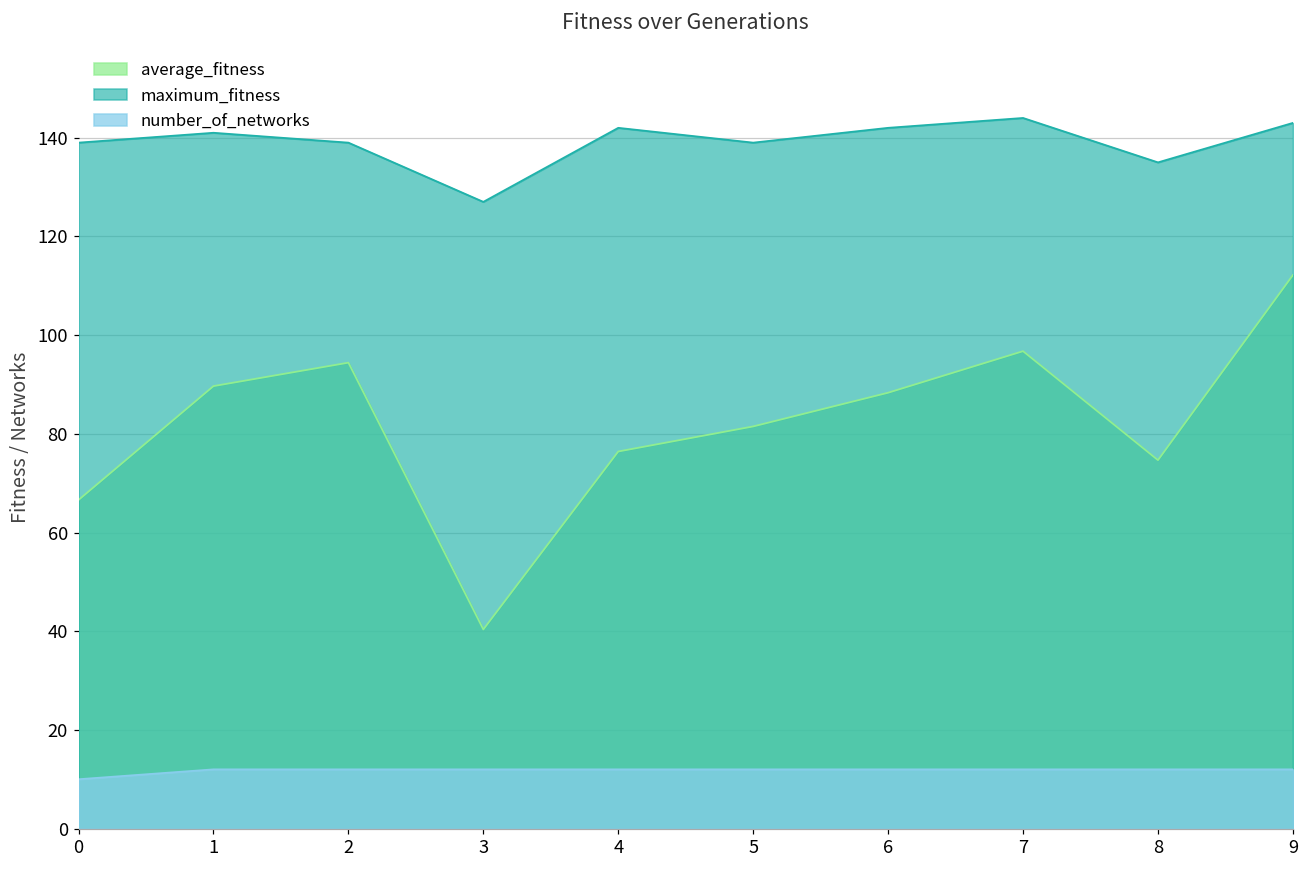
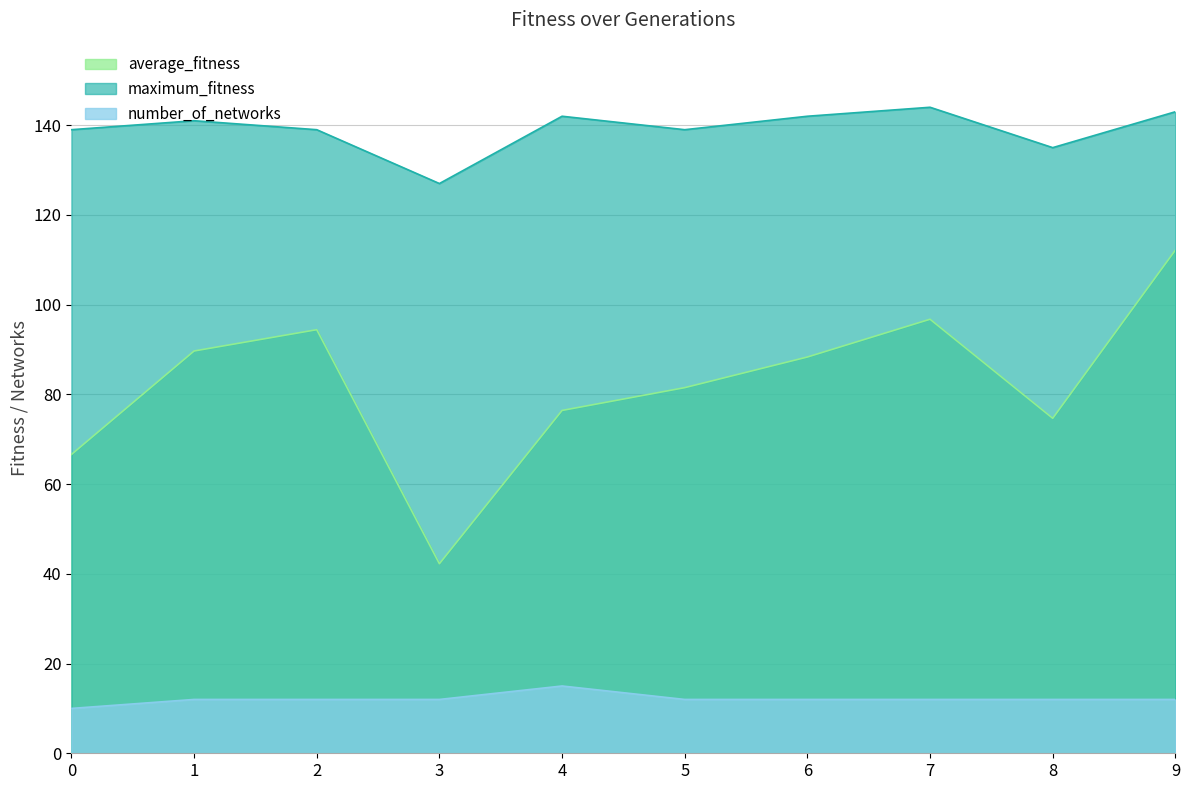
average_fitness, 3: 40 -> 42
number_of_networks, 4: 12 -> 15
